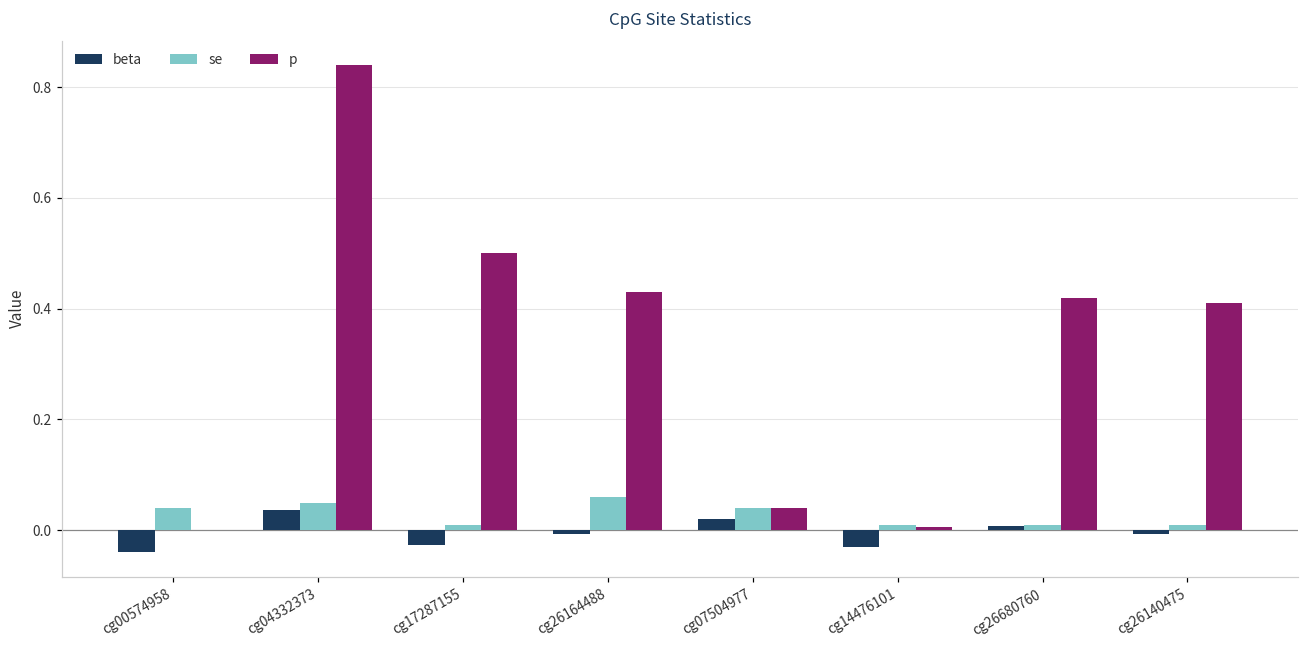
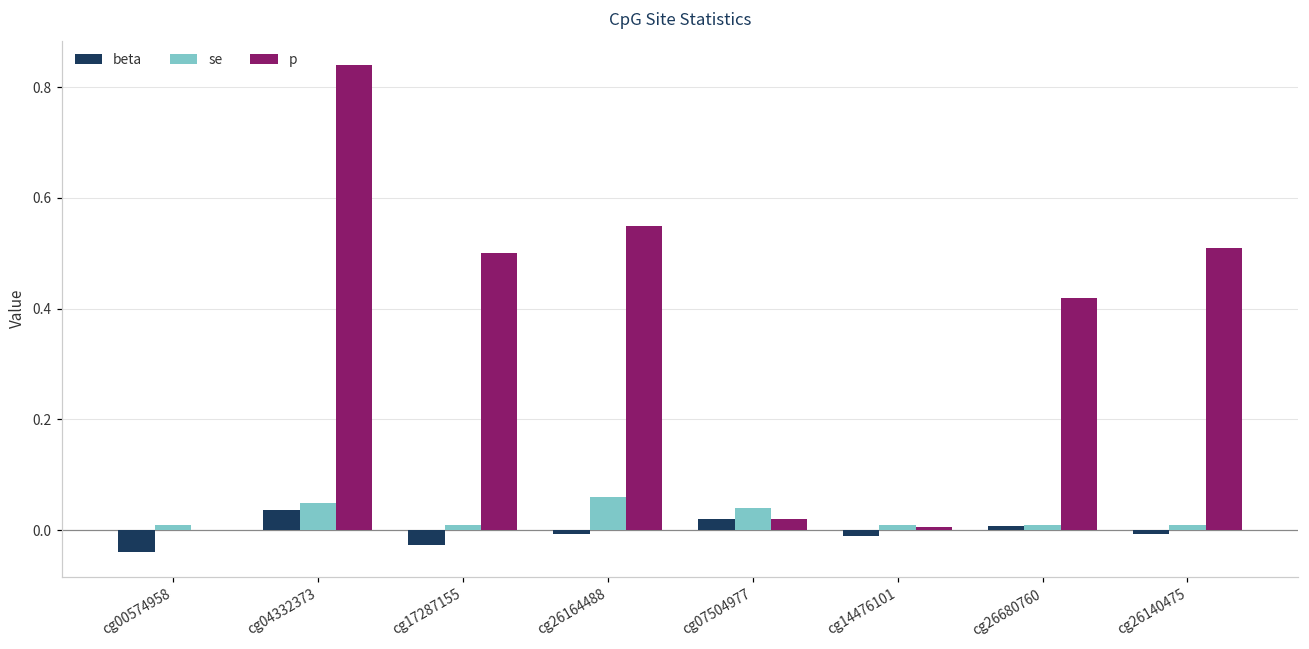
se, cg00574958: 0.04 -> 0.01
p, cg26164488: 0.43 -> 0.55
p, cg07504977: 0.04 -> 0.02
beta, cg14476101: -0.03 -> -0.01
p, cg26140475: 0.41 -> 0.51
